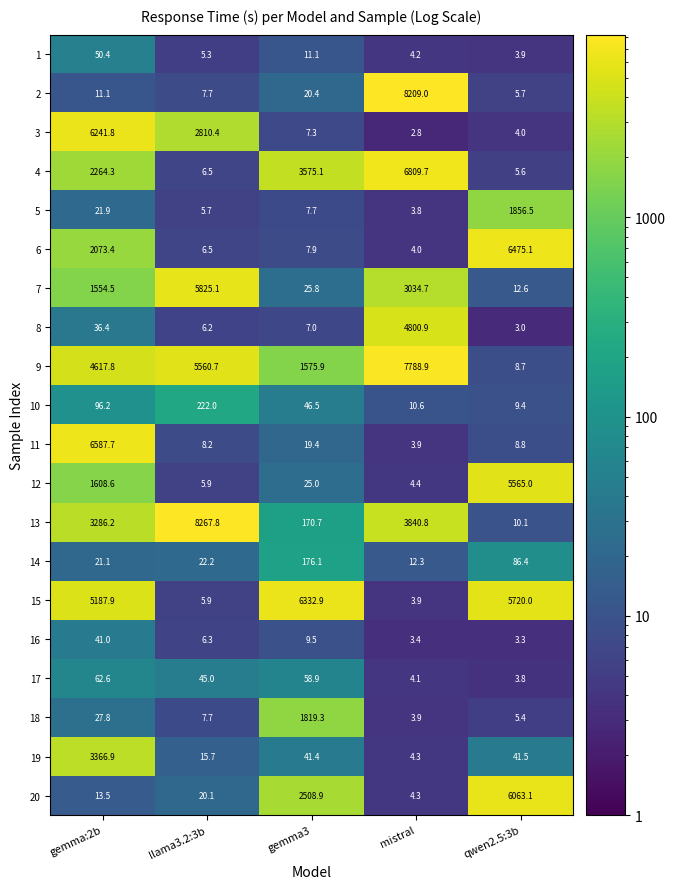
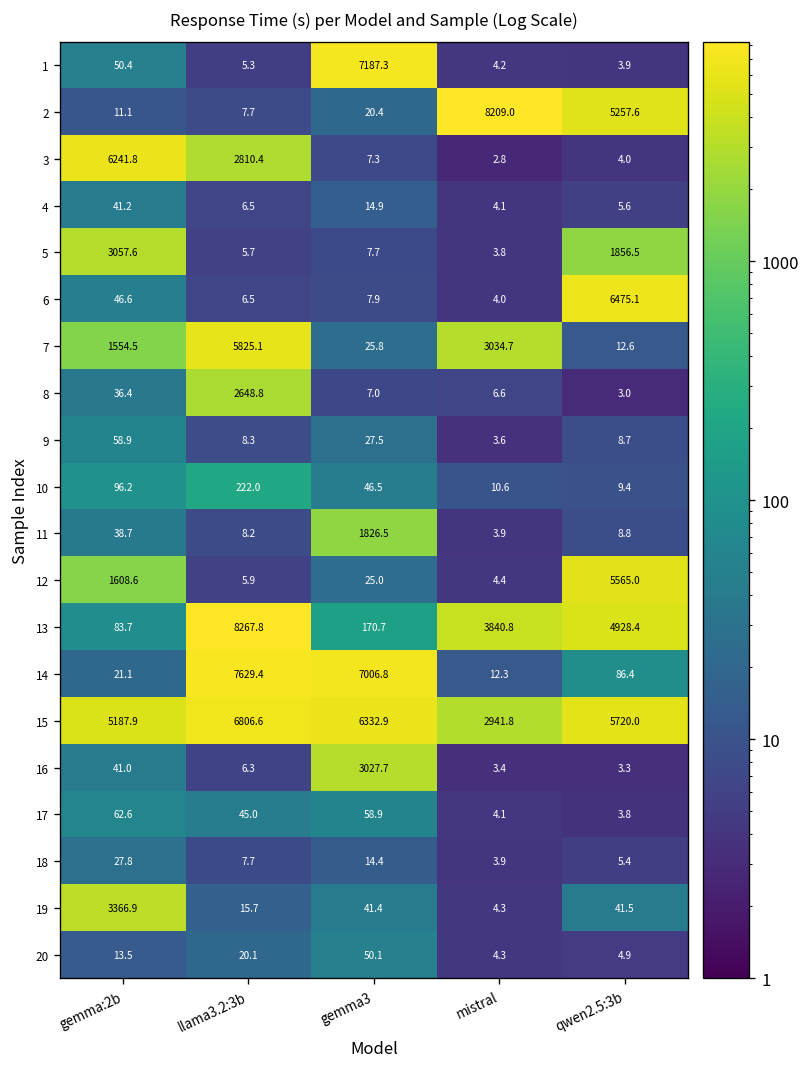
1, gemma3: 11.1 -> 7187.3
2, qwen2.5:3b: 5.7 -> 5257.6
4, gemma:2b: 2264.3 -> 41.2
4, gemma3: 3575.1 -> 14.9
4, mistral: 6809.7 -> 4.1
5, gemma:2b: 21.9 -> 3057.6
6, gemma:2b: 2073.4 -> 46.6
8, llama3.2:3b: 6.2 -> 2648.8
8, mistral: 4800.9 -> 6.6
9, gemma:2b: 4617.8 -> 58.9
9, llama3.2:3b: 5560.7 -> 8.3
9, gemma3: 1575.9 -> 27.5
9, mistral: 7788.9 -> 3.6
11, gemma:2b: 6587.7 -> 38.7
11, gemma3: 19.4 -> 1826.5
13, gemma:2b: 3286.2 -> 83.7
13, qwen2.5:3b: 10.1 -> 4928.4
14, llama3.2:3b: 22.2 -> 7629.4
14, gemma3: 176.1 -> 7006.8
15, llama3.2:3b: 5.9 -> 6806.6
15, mistral: 3.9 -> 2941.8
16, gemma3: 9.5 -> 3027.7
18, gemma3: 1819.3 -> 14.4
20, gemma3: 2508.9 -> 50.1
20, qwen2.5:3b: 6063.1 -> 4.9
